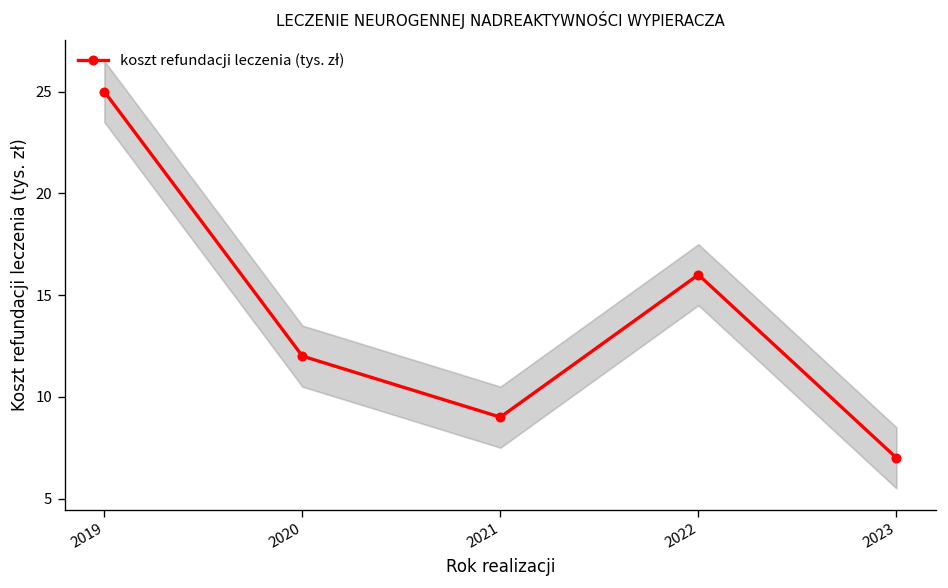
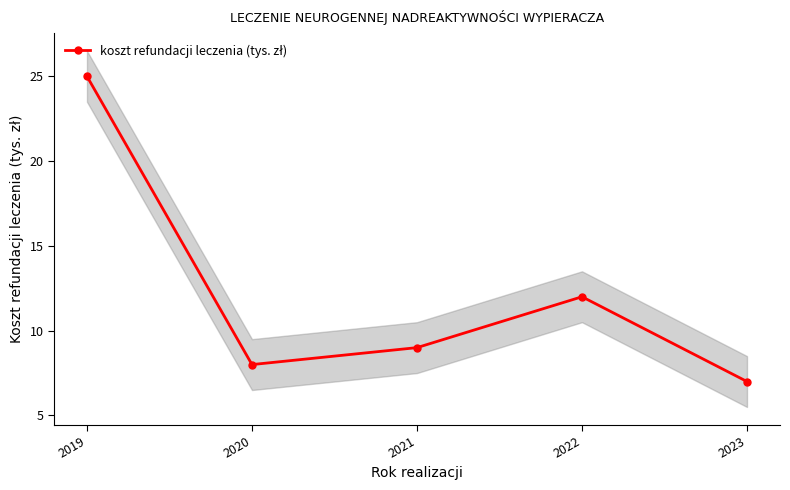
koszt refundacji leczenia (tys. zł), 2020: 12 -> 8
koszt refundacji leczenia (tys. zł), 2022: 16 -> 12
